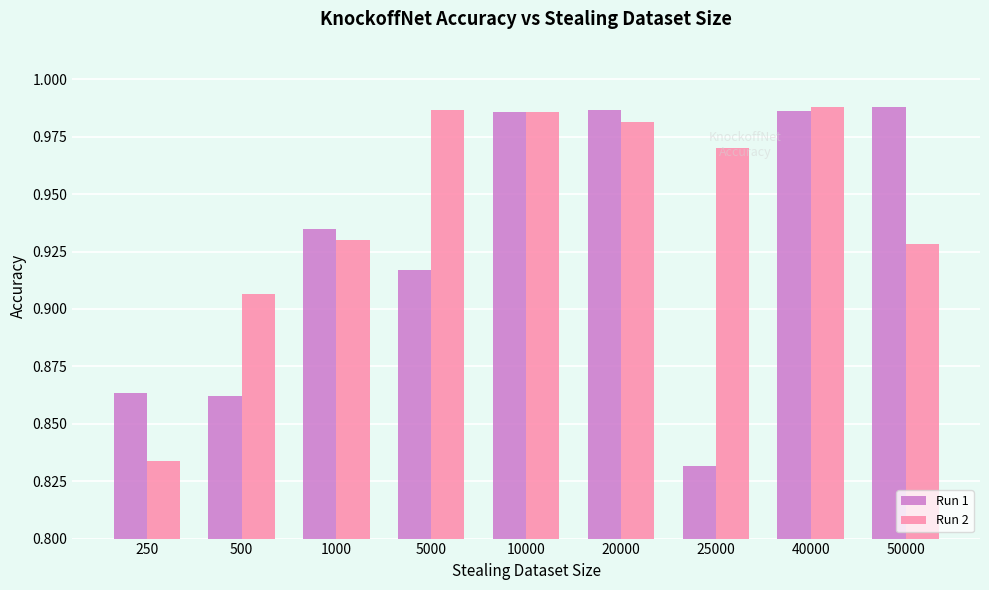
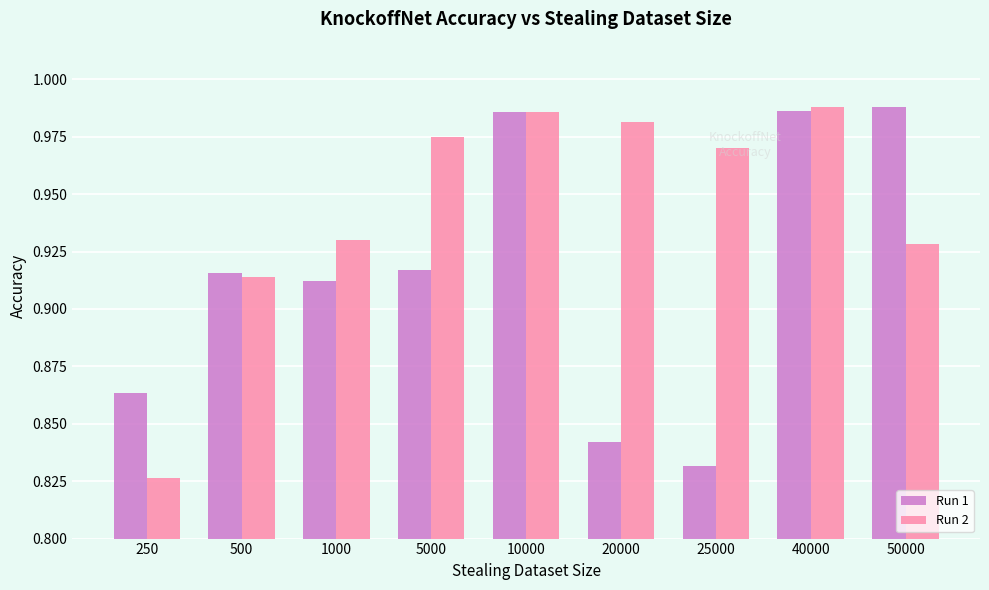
Run 2, 250: 0.834 -> 0.827
Run 1, 500: 0.862 -> 0.915
Run 2, 500: 0.906 -> 0.914
Run 1, 1000: 0.935 -> 0.912
Run 2, 5000: 0.987 -> 0.975
Run 1, 20000: 0.987 -> 0.842
